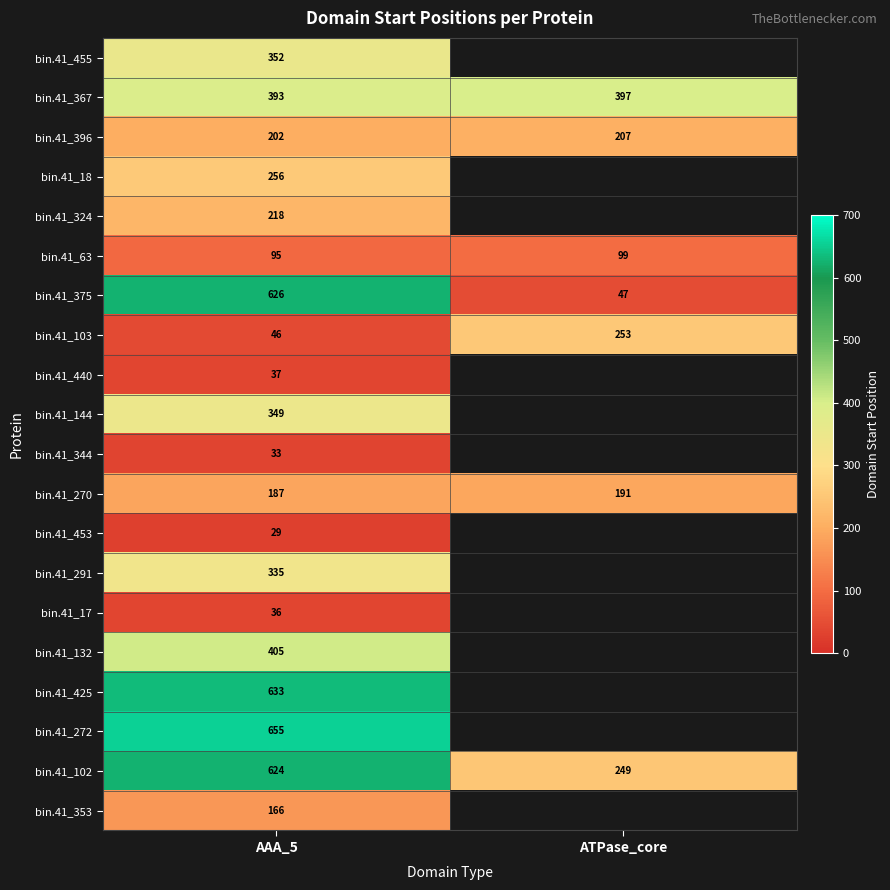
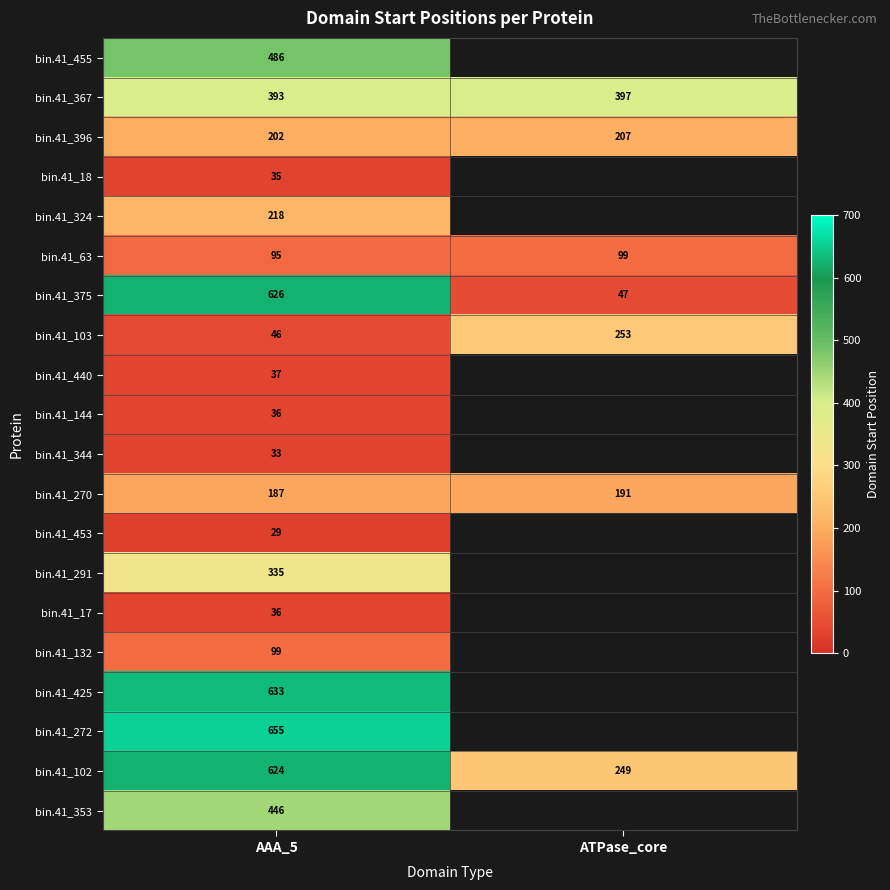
bin.41_455, AAA_5: 352 -> 486
bin.41_18, AAA_5: 256 -> 35
bin.41_144, AAA_5: 349 -> 36
bin.41_132, AAA_5: 405 -> 99
bin.41_353, AAA_5: 166 -> 446
